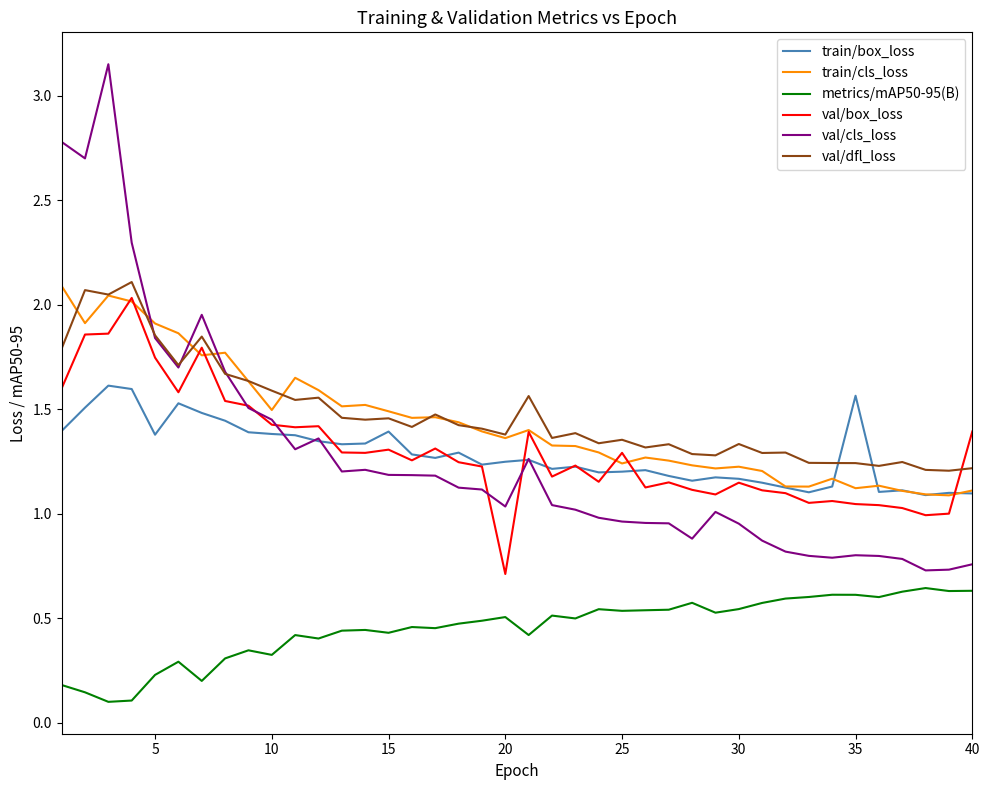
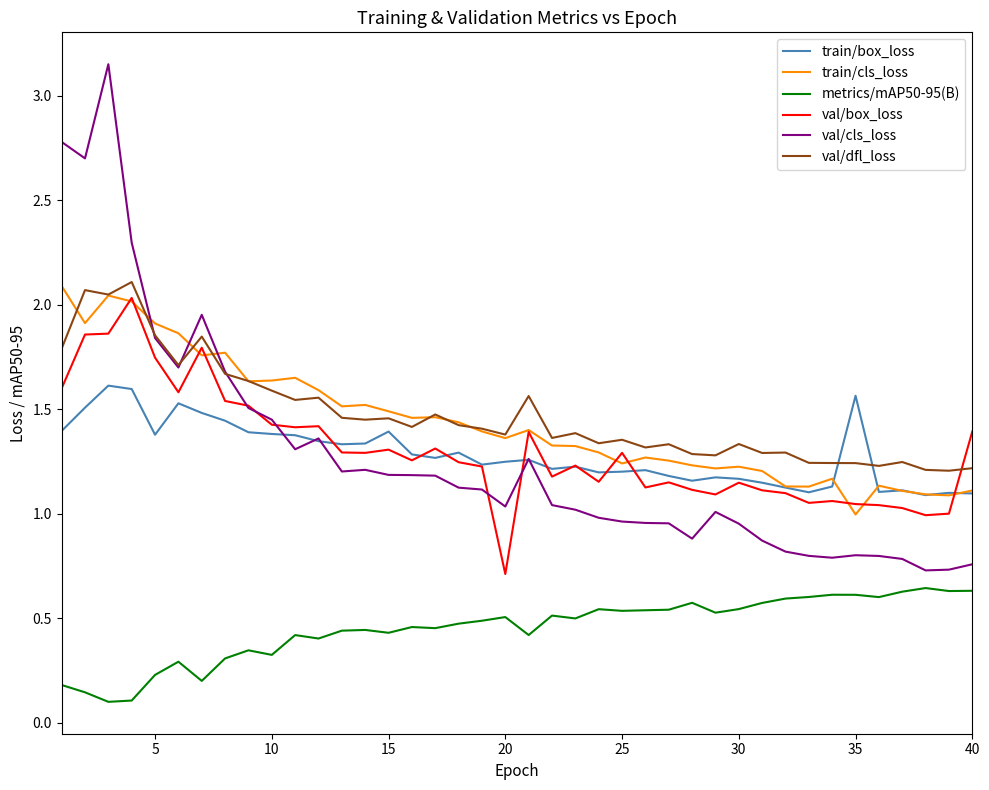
train/cls_loss, 10: 1.50 -> 1.64
train/cls_loss, 35: 1.12 -> 1.00
